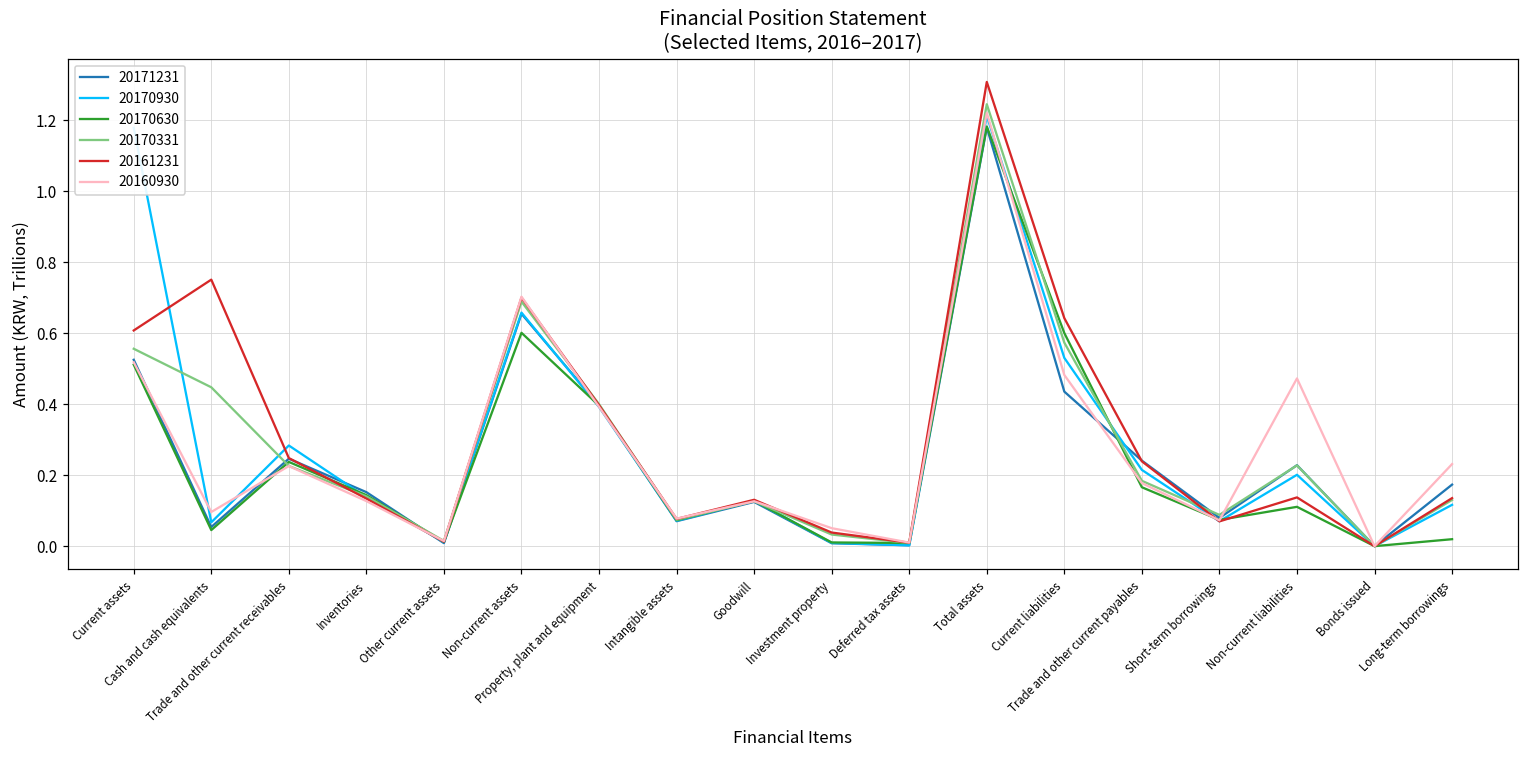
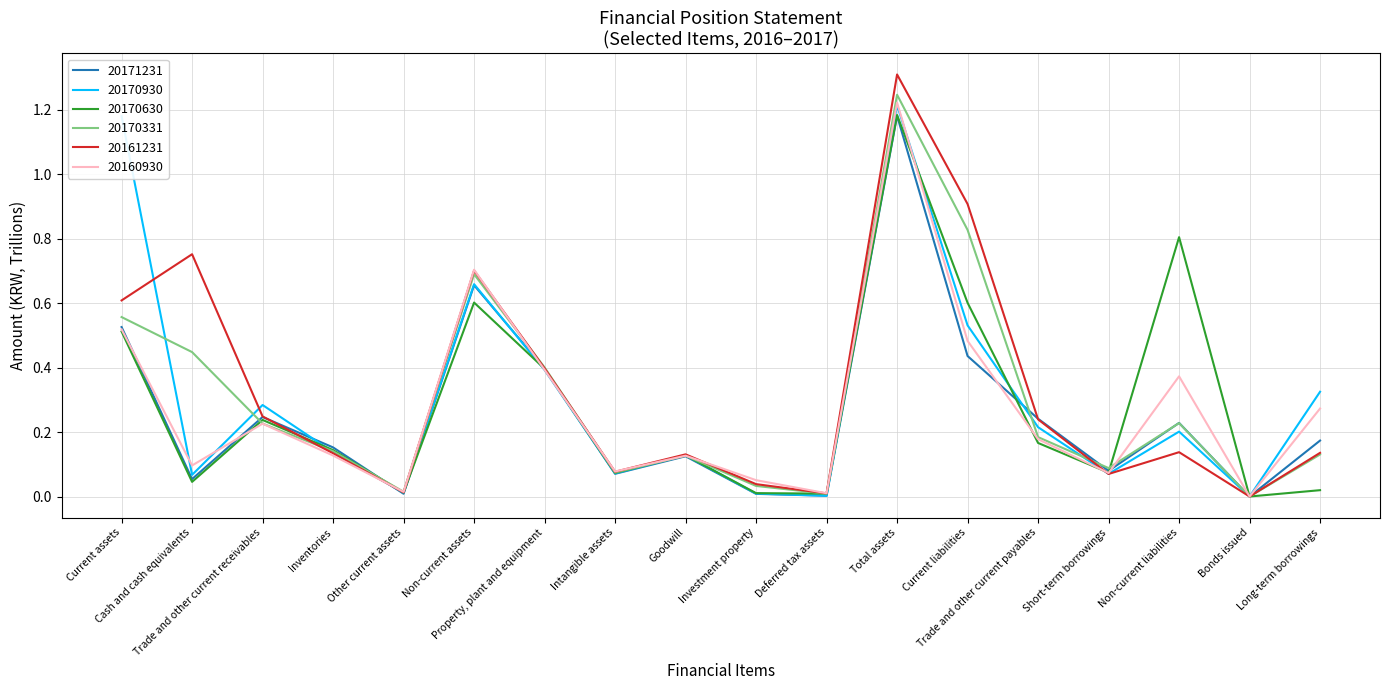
20170331, Current liabilities: 0.57 -> 0.83
20161231, Current liabilities: 0.64 -> 0.91
20170630, Non-current liabilities: 0.11 -> 0.80
20160930, Non-current liabilities: 0.47 -> 0.37
20170930, Long-term borrowings: 0.12 -> 0.32
20160930, Long-term borrowings: 0.23 -> 0.27
